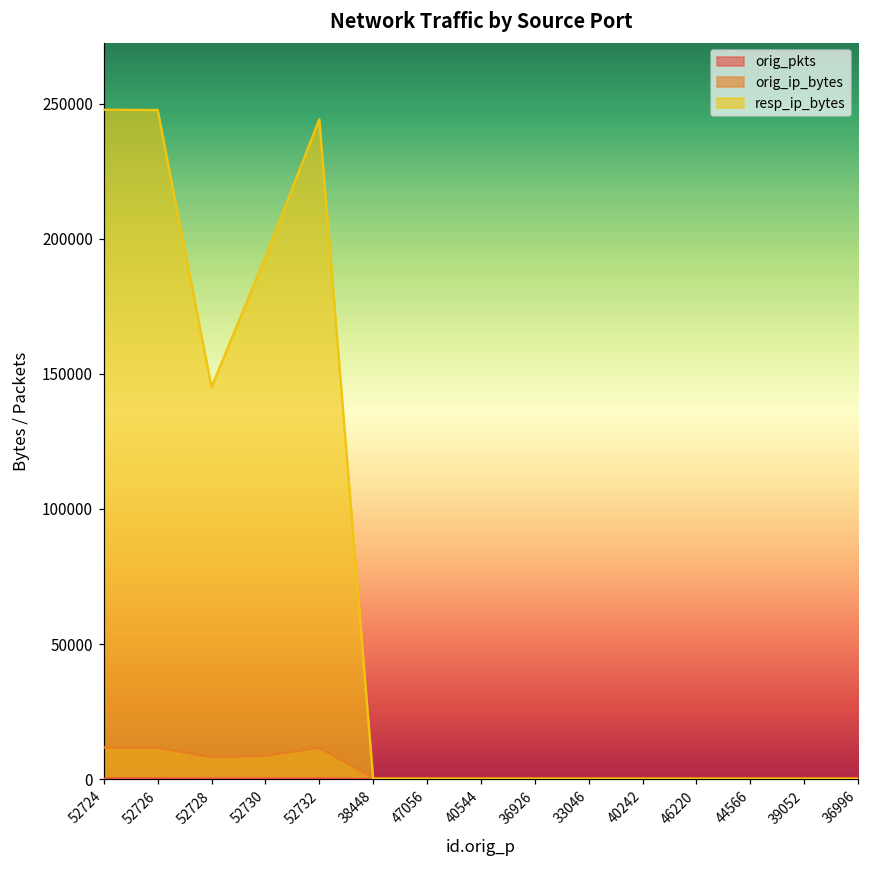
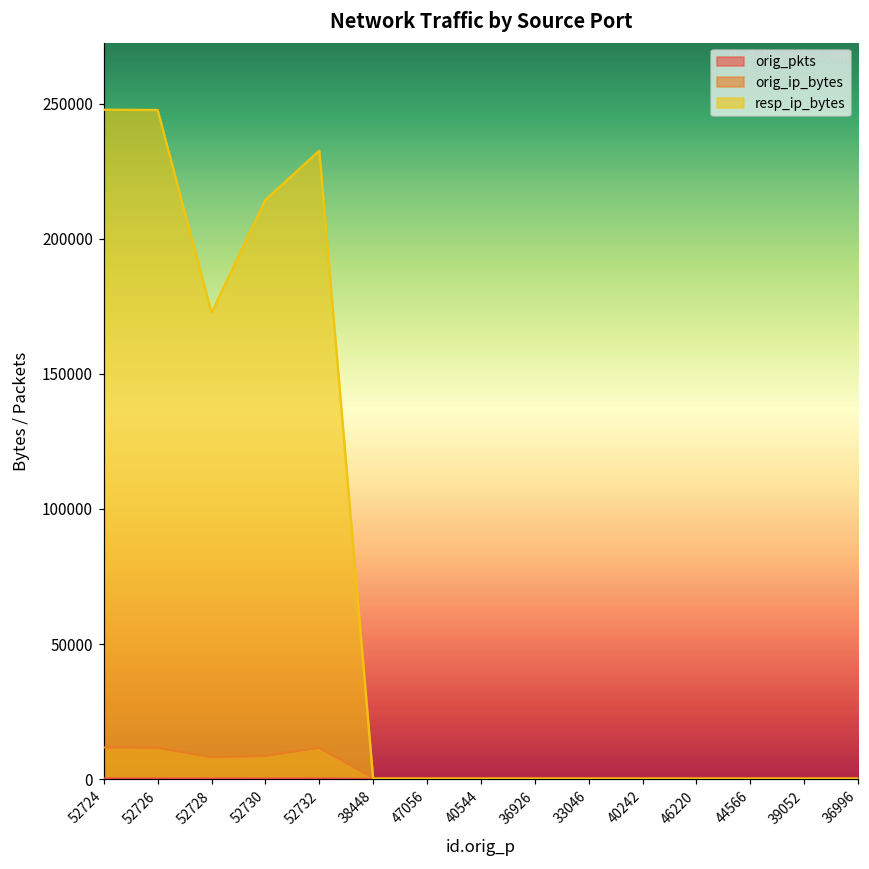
resp_ip_bytes, 52728: 145000 -> 173000
resp_ip_bytes, 52730: 193000 -> 214000
resp_ip_bytes, 52732: 244000 -> 233000
